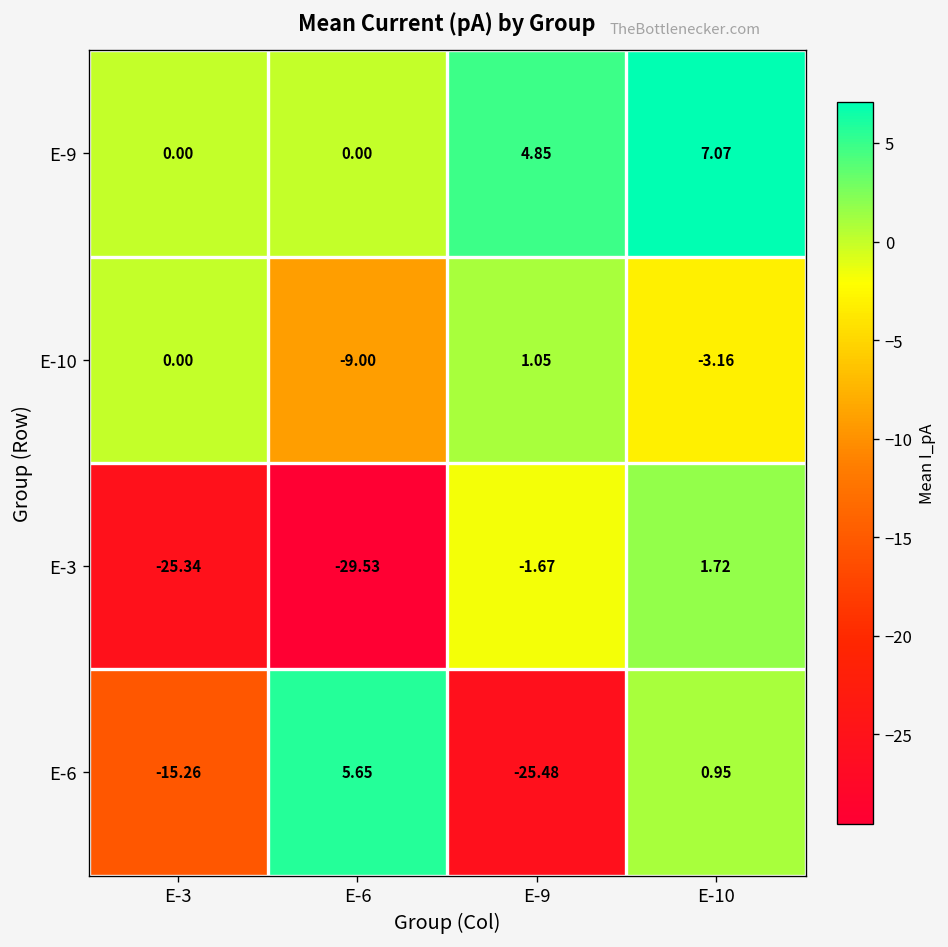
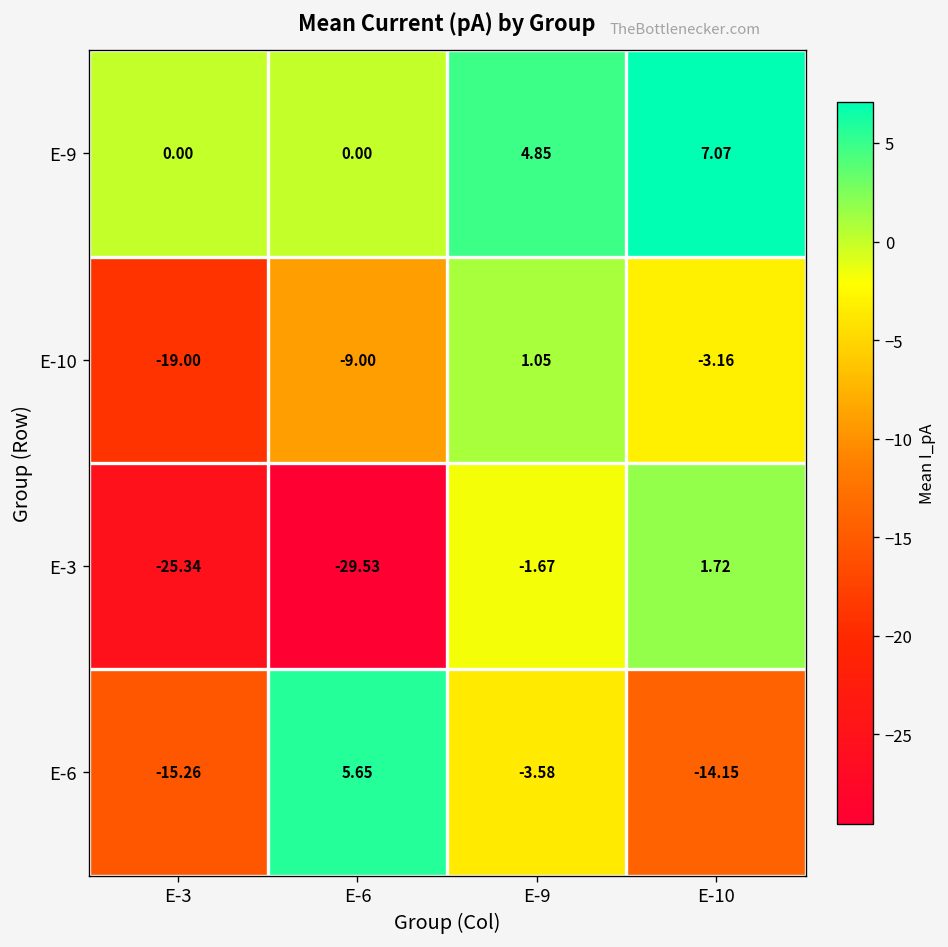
E-10, E-3: 0.00 -> -19.00
E-6, E-9: -25.48 -> -3.58
E-6, E-10: 0.95 -> -14.15
